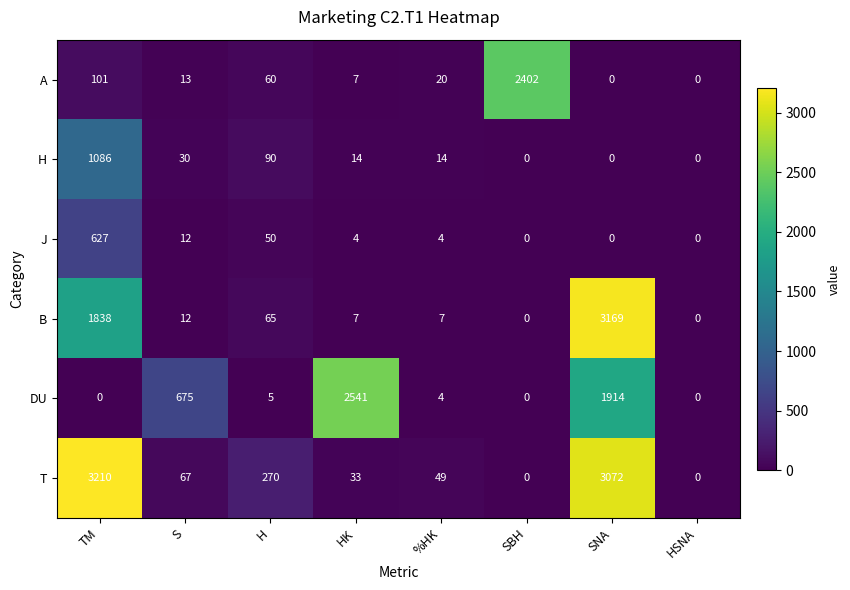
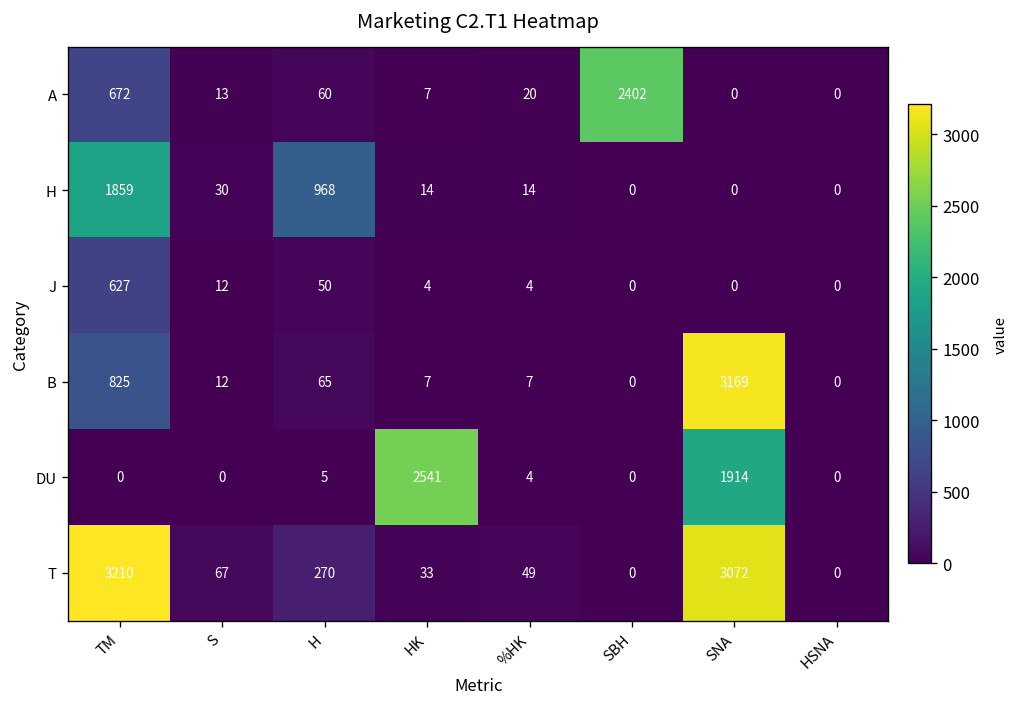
A, TM: 101 -> 672
H, TM: 1086 -> 1859
H, H: 90 -> 968
B, TM: 1838 -> 825
DU, S: 675 -> 0
